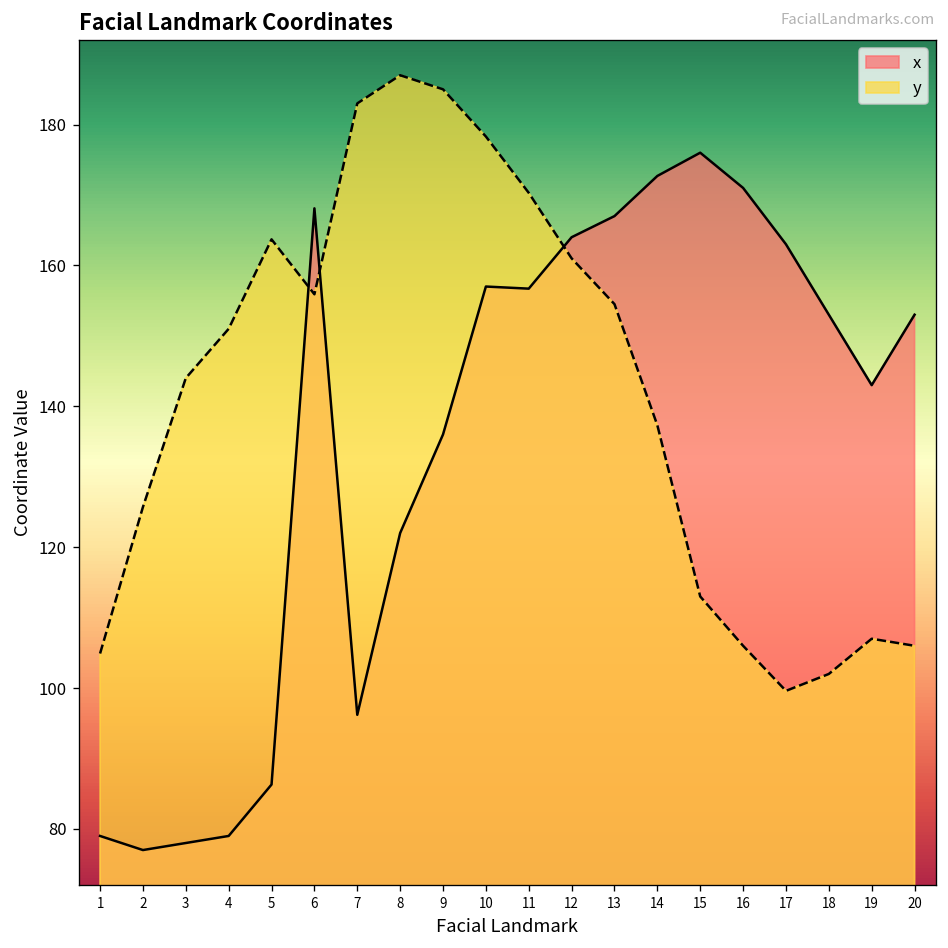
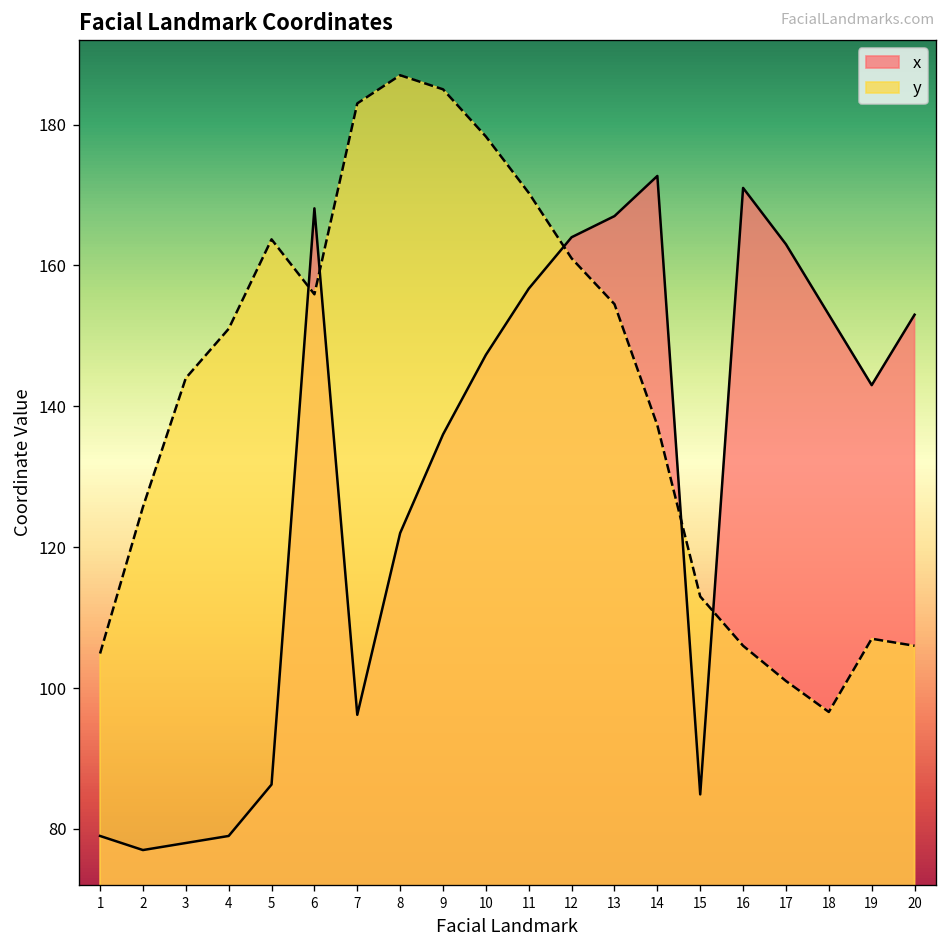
x, 10: 157 -> 147
x, 15: 176 -> 85
y, 17: 100 -> 101
y, 18: 102 -> 97
